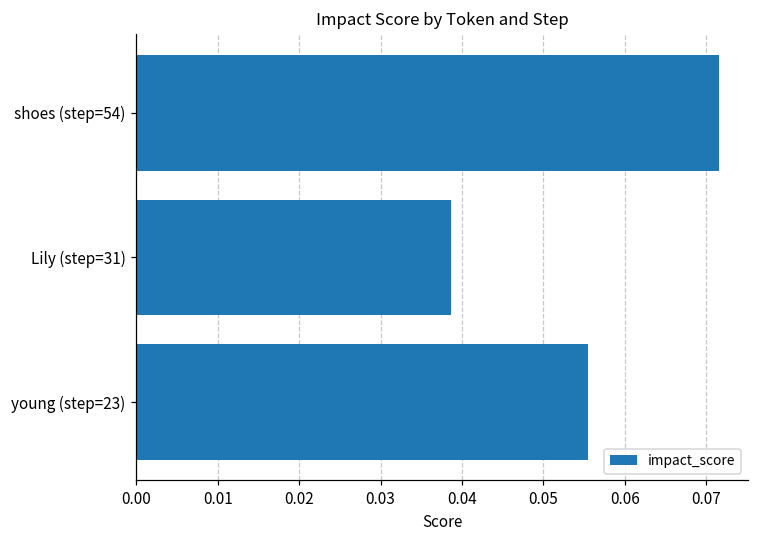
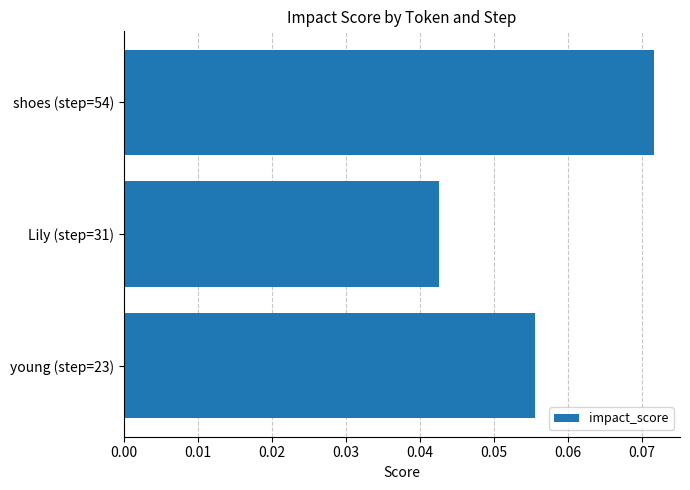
Lily (step=31): 0.039 -> 0.043
